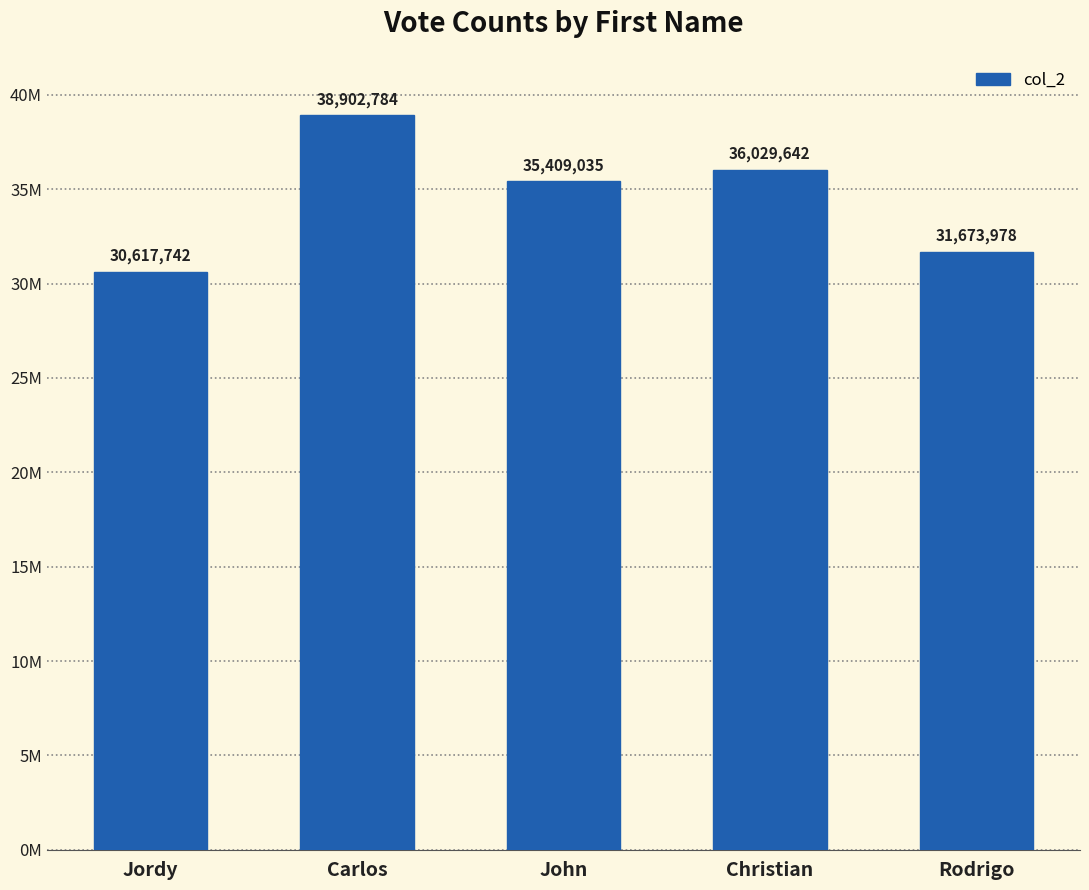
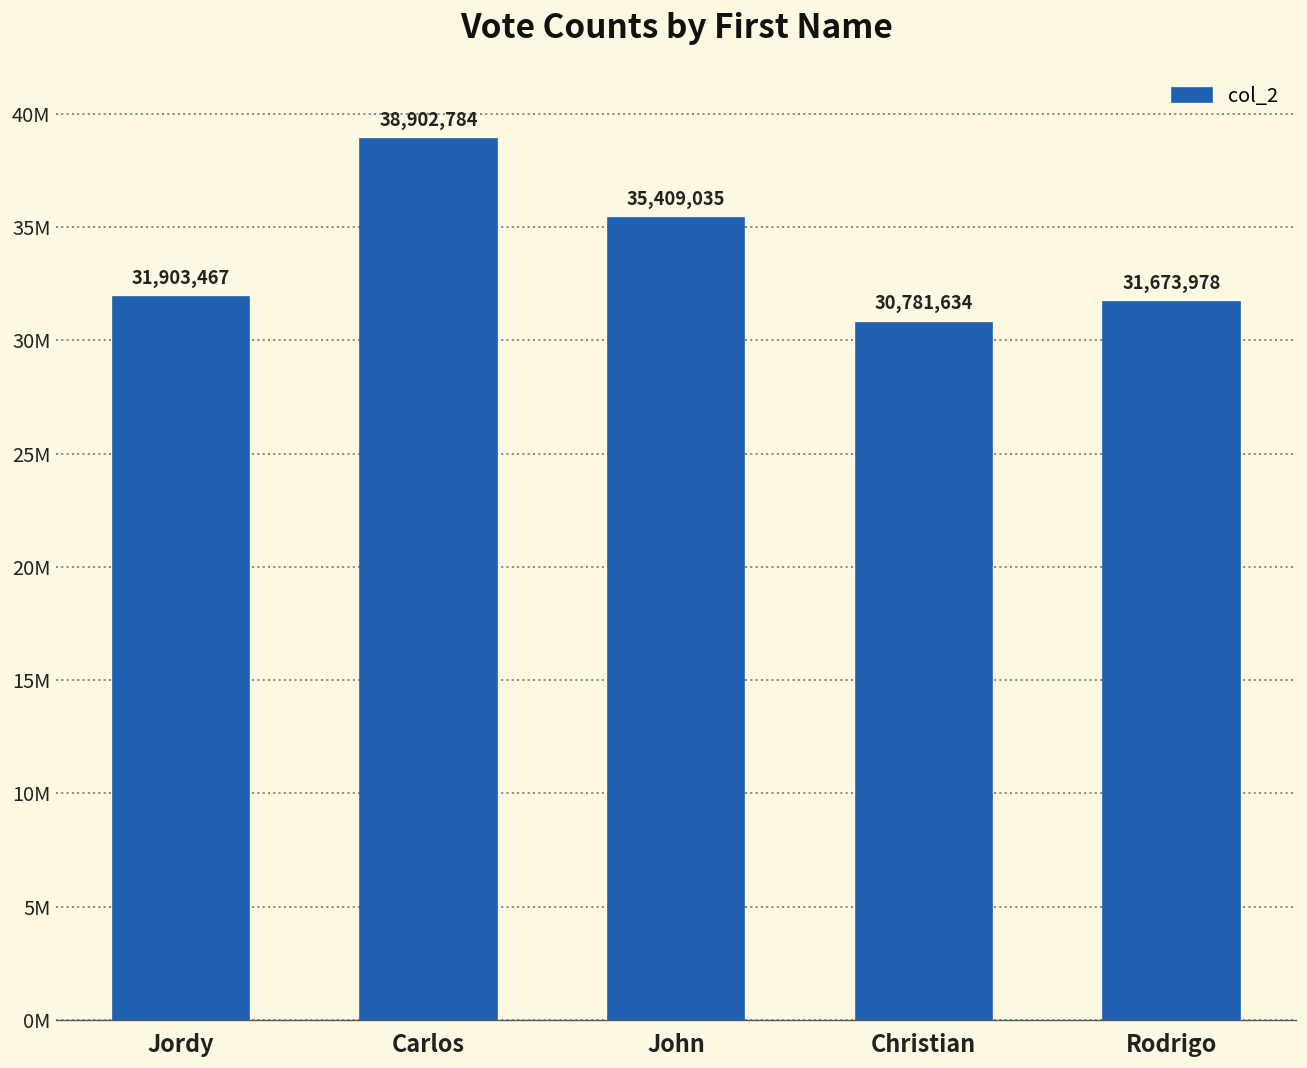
Jordy: 30,617,742 -> 31,903,467
Christian: 36,029,642 -> 30,781,634
